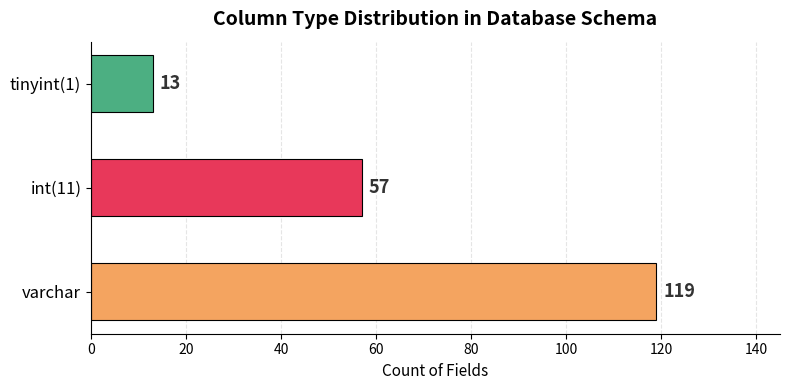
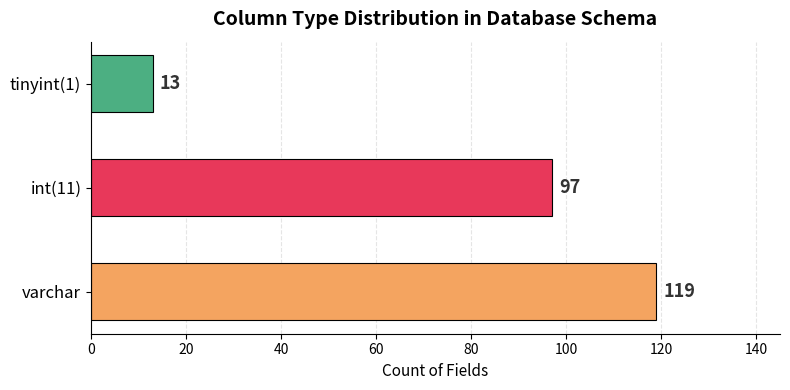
int(11): 57 -> 97
